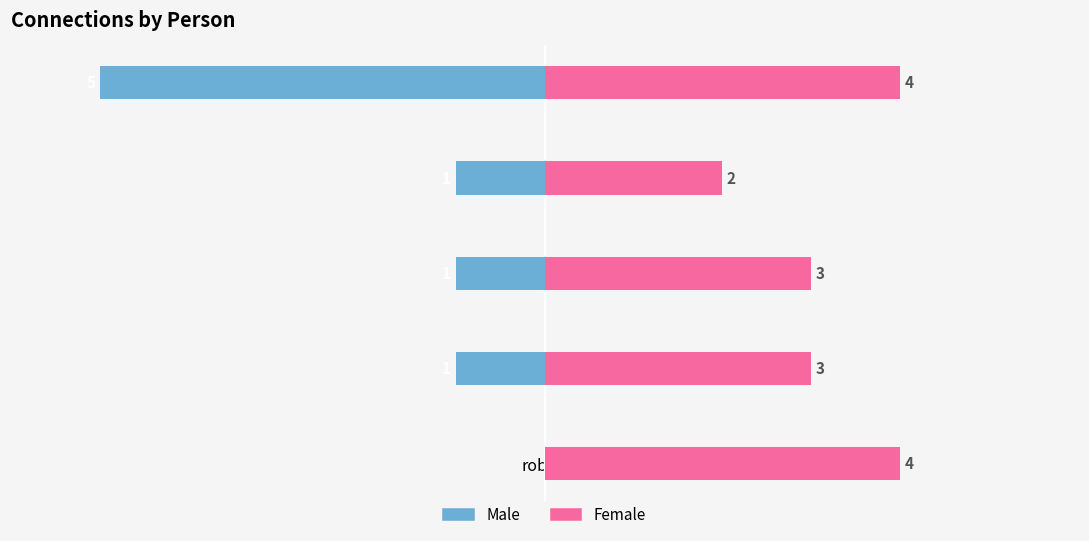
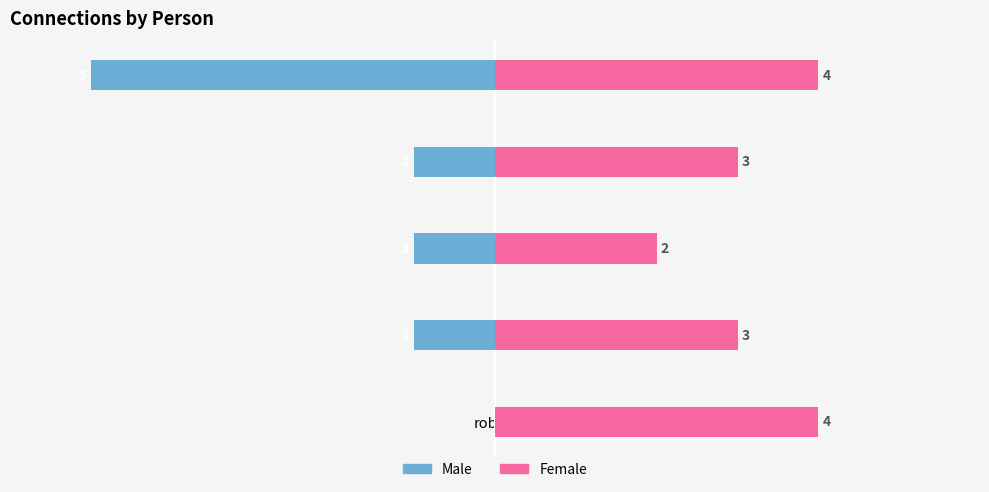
Female, natasha: 2 -> 3
Female, katie: 3 -> 2
